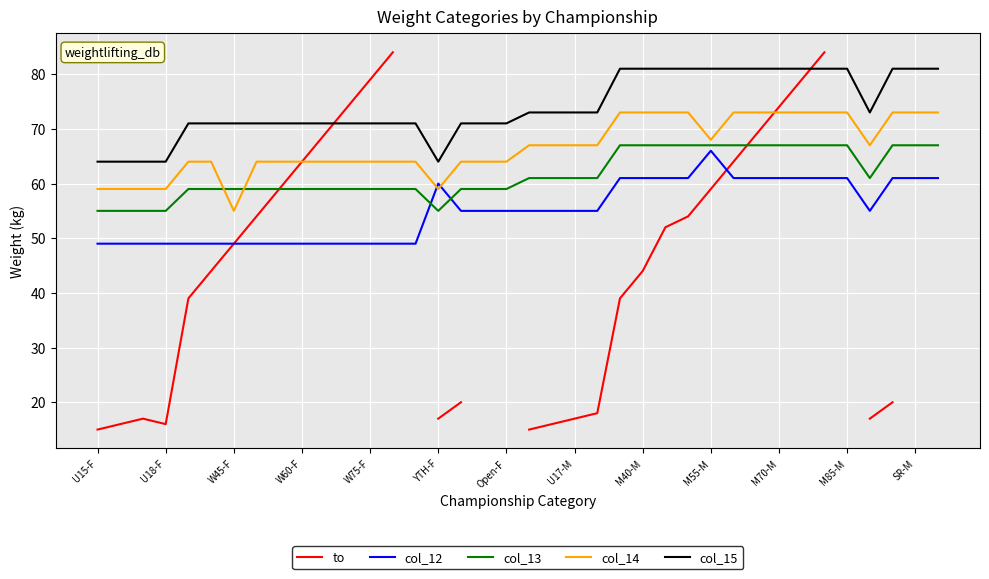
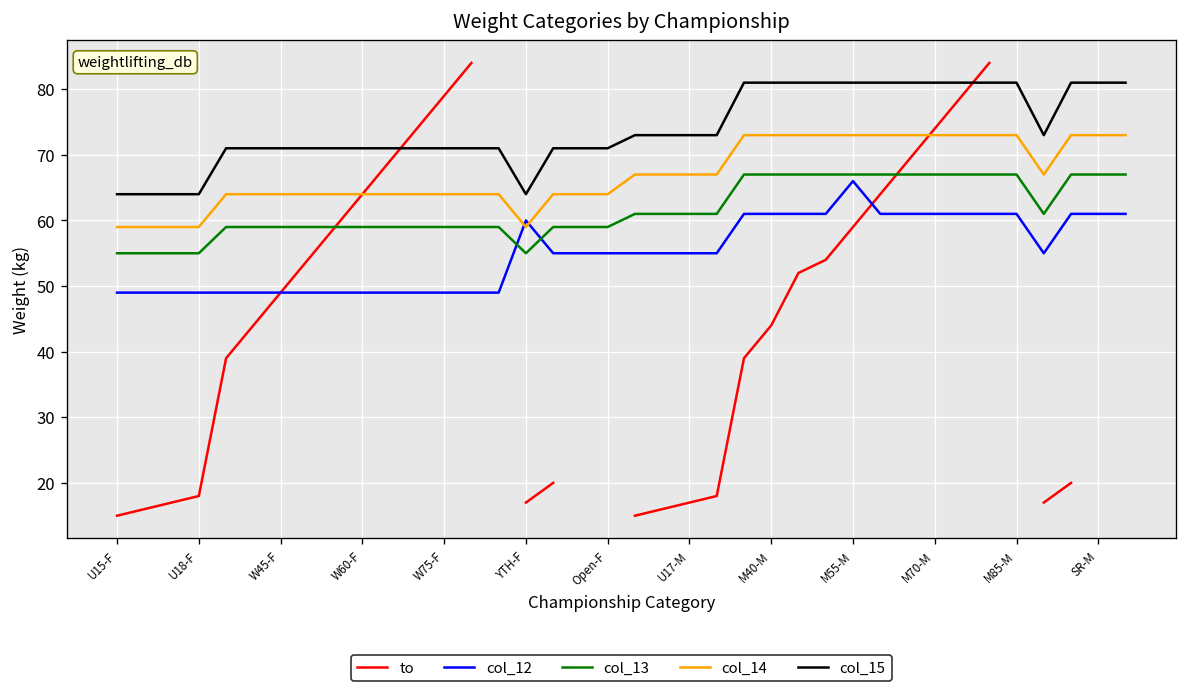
to, U18-F: 16 -> 18
col_14, W45-F: 55 -> 64
col_14, M55-M: 68 -> 73
